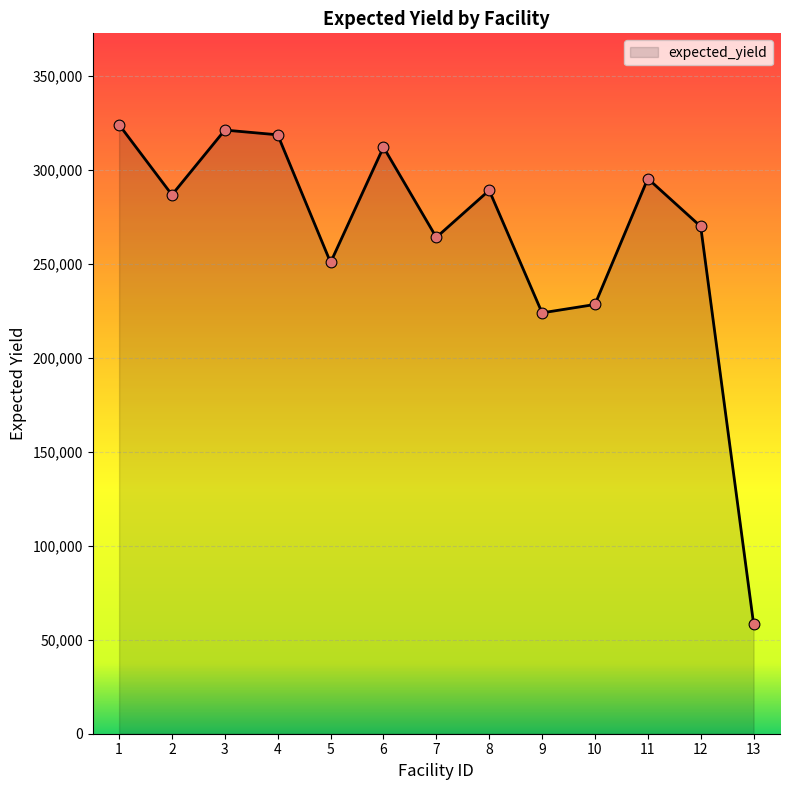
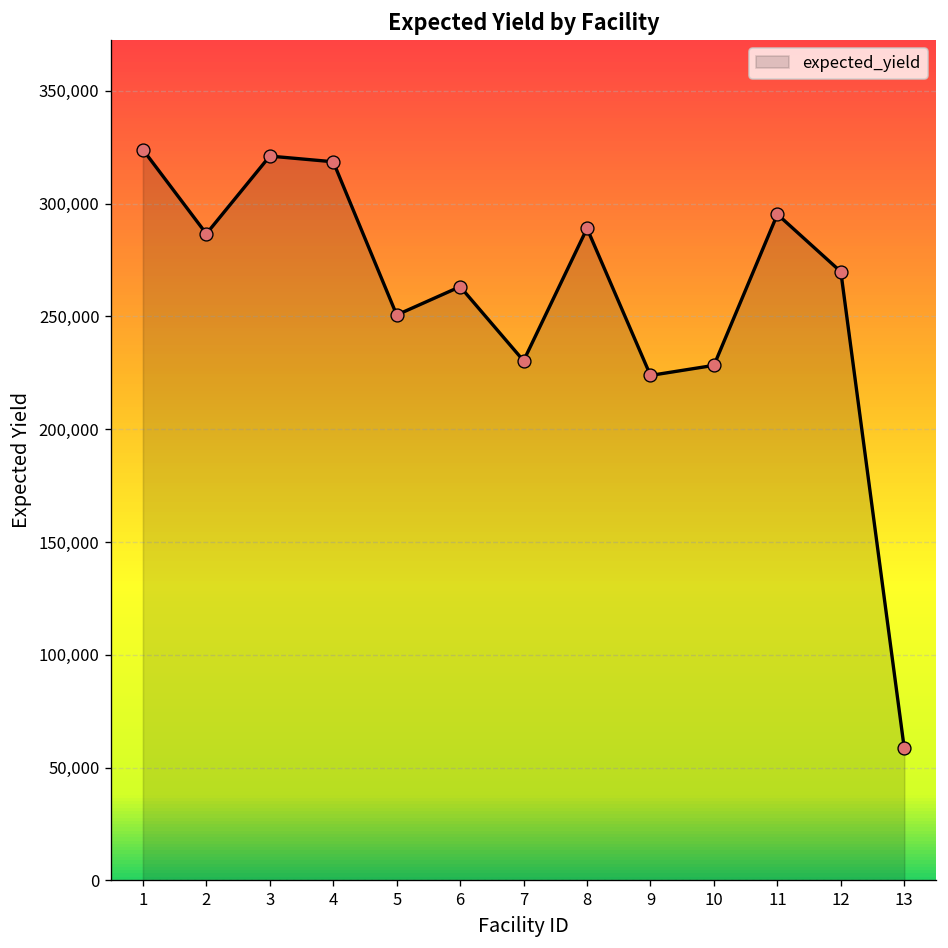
6: 312,000 -> 263,000
7: 264,000 -> 230,000
